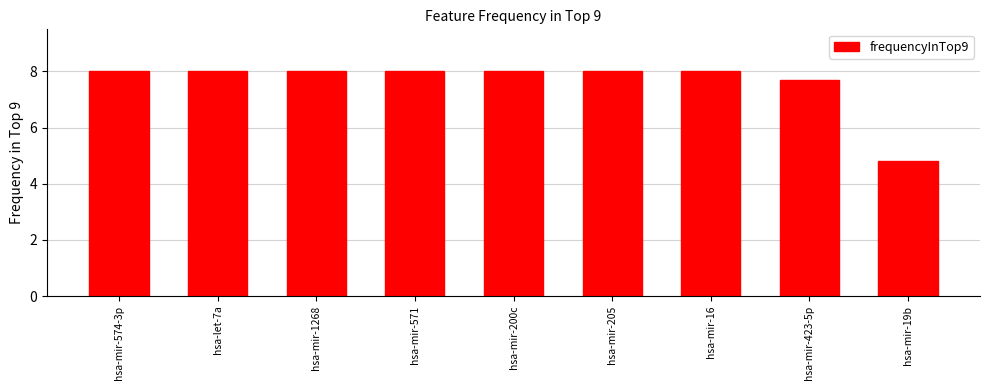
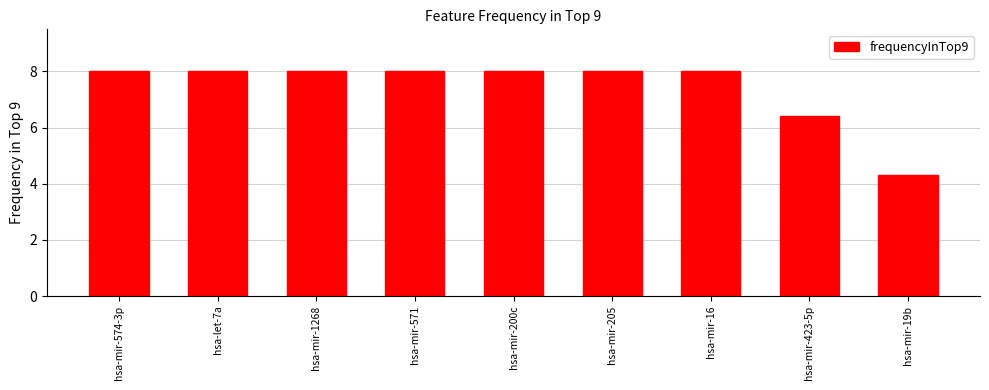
hsa-mir-423-5p: 7.7 -> 6.4
hsa-mir-19b: 4.8 -> 4.3
